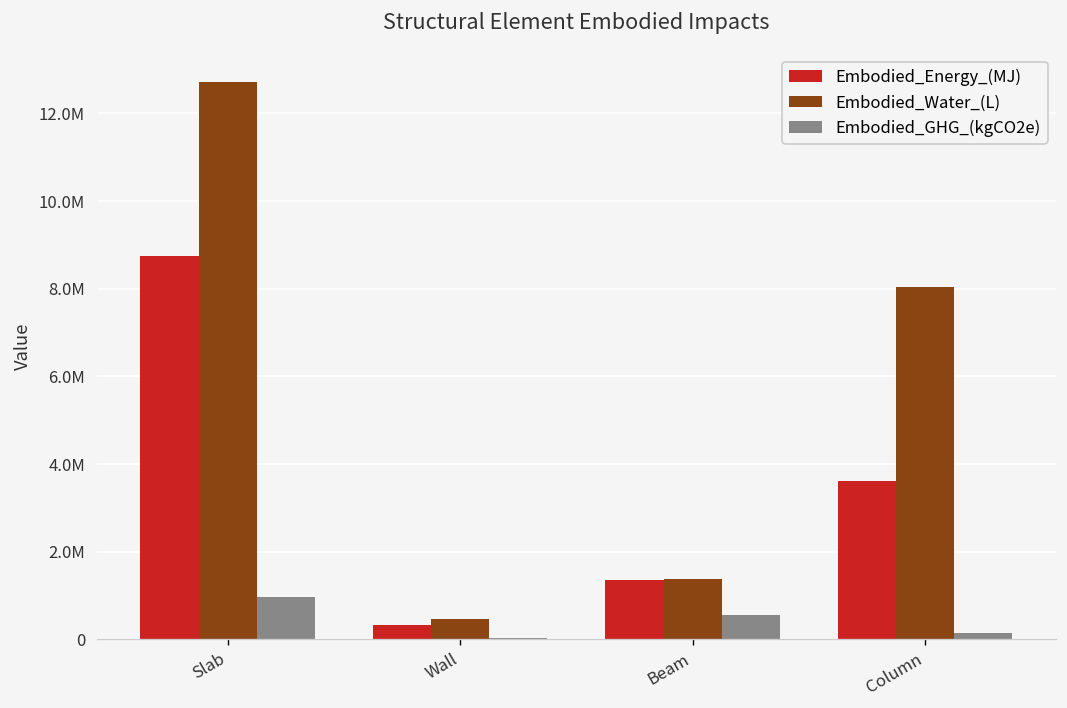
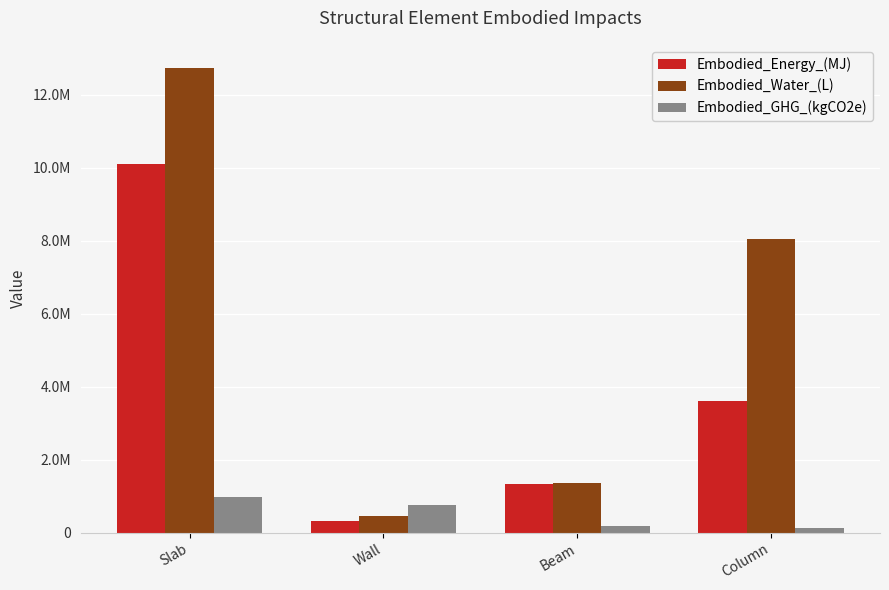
Embodied_Energy_(MJ), Slab: 8700000 -> 10100000
Embodied_GHG_(kgCO2e), Wall: 0 -> 800000
Embodied_GHG_(kgCO2e), Beam: 500000 -> 200000
